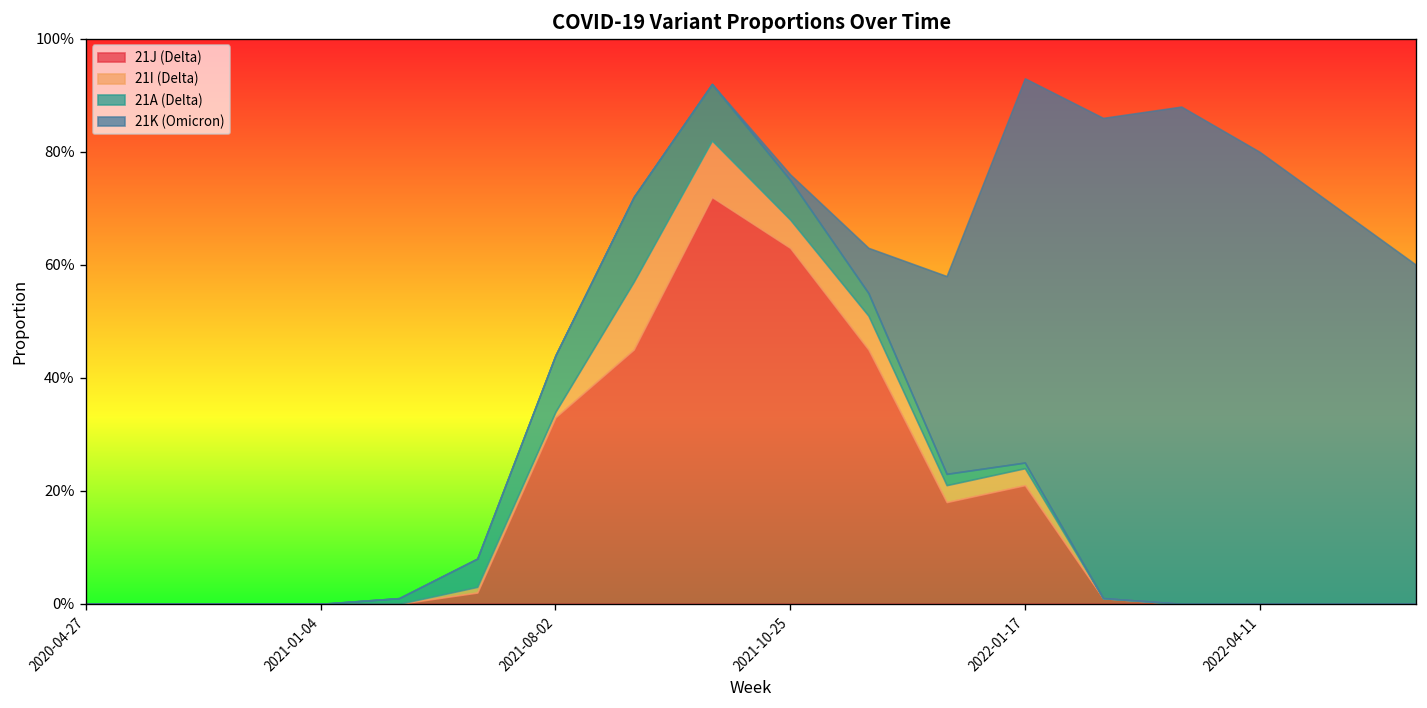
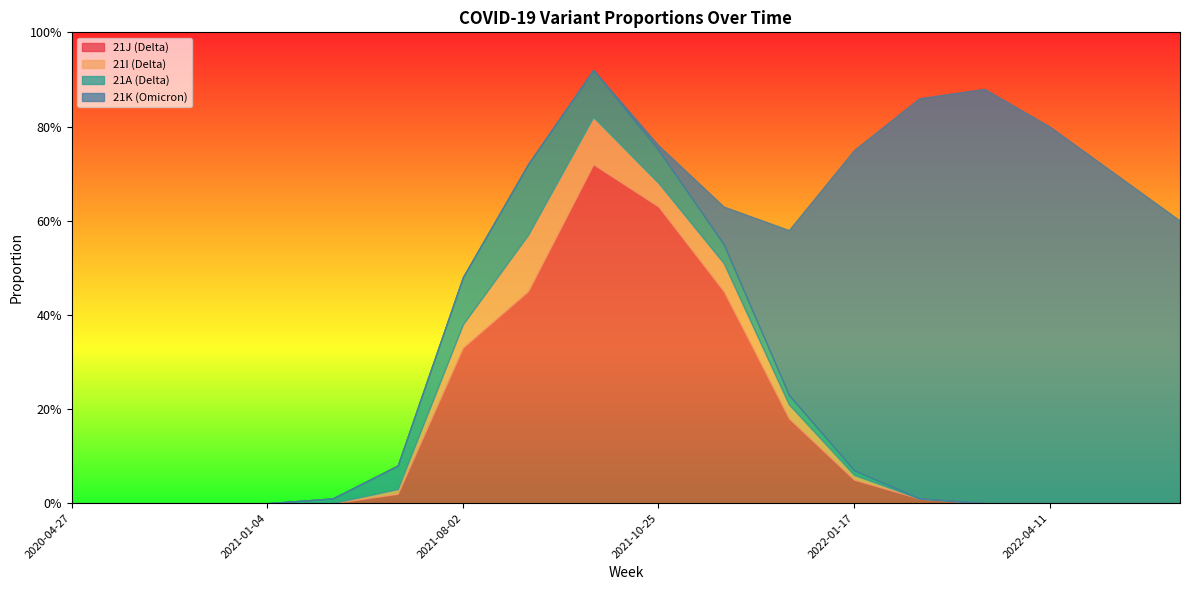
21I (Delta), 2021-08-02: 1% -> 5%
21J (Delta), 2022-01-17: 21% -> 5%
21I (Delta), 2022-01-17: 3% -> 1%
